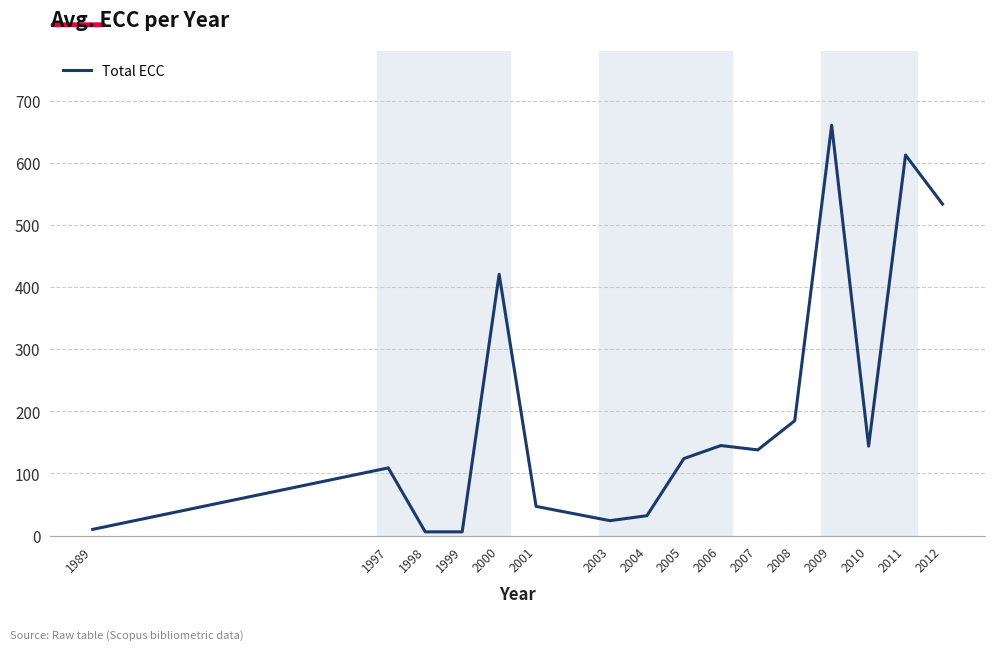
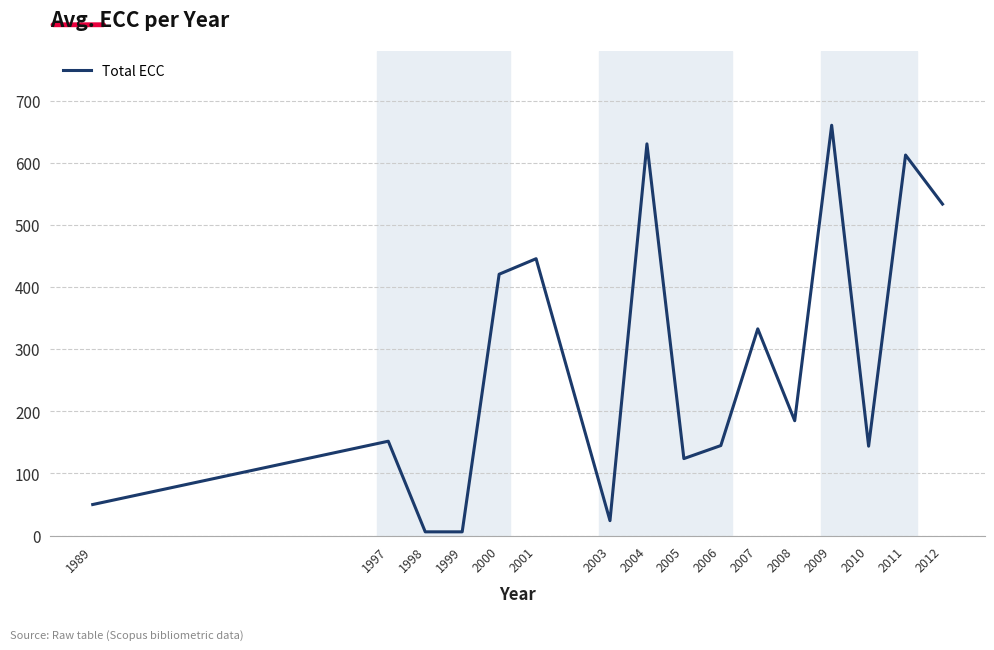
1989: 10 -> 50
1997: 110 -> 150
2001: 50 -> 450
2004: 30 -> 630
2007: 140 -> 330
